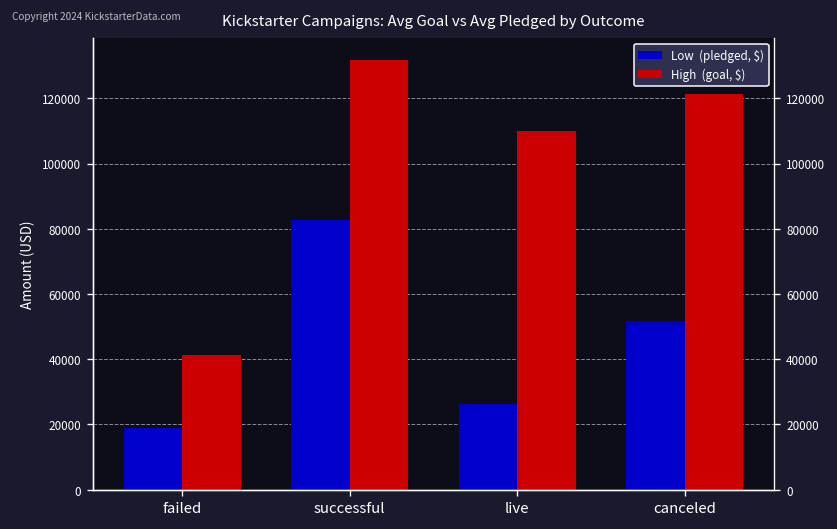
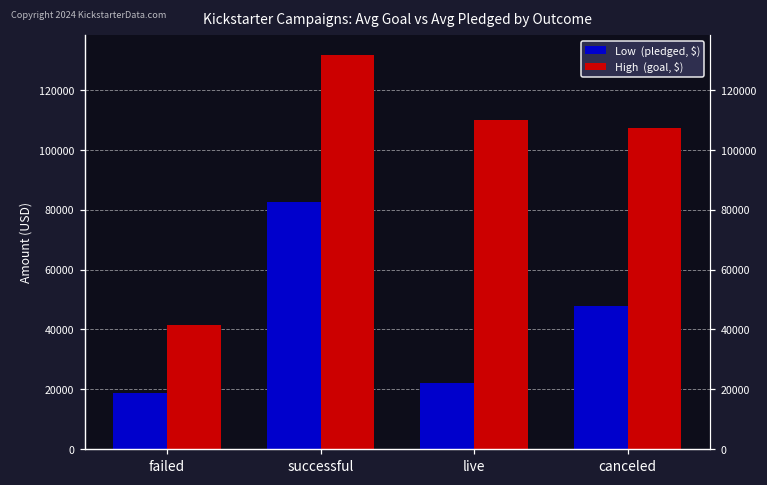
Low (pledged, $), live: 26000 -> 22000
Low (pledged, $), canceled: 52000 -> 48000
High (goal, $), canceled: 121000 -> 108000
